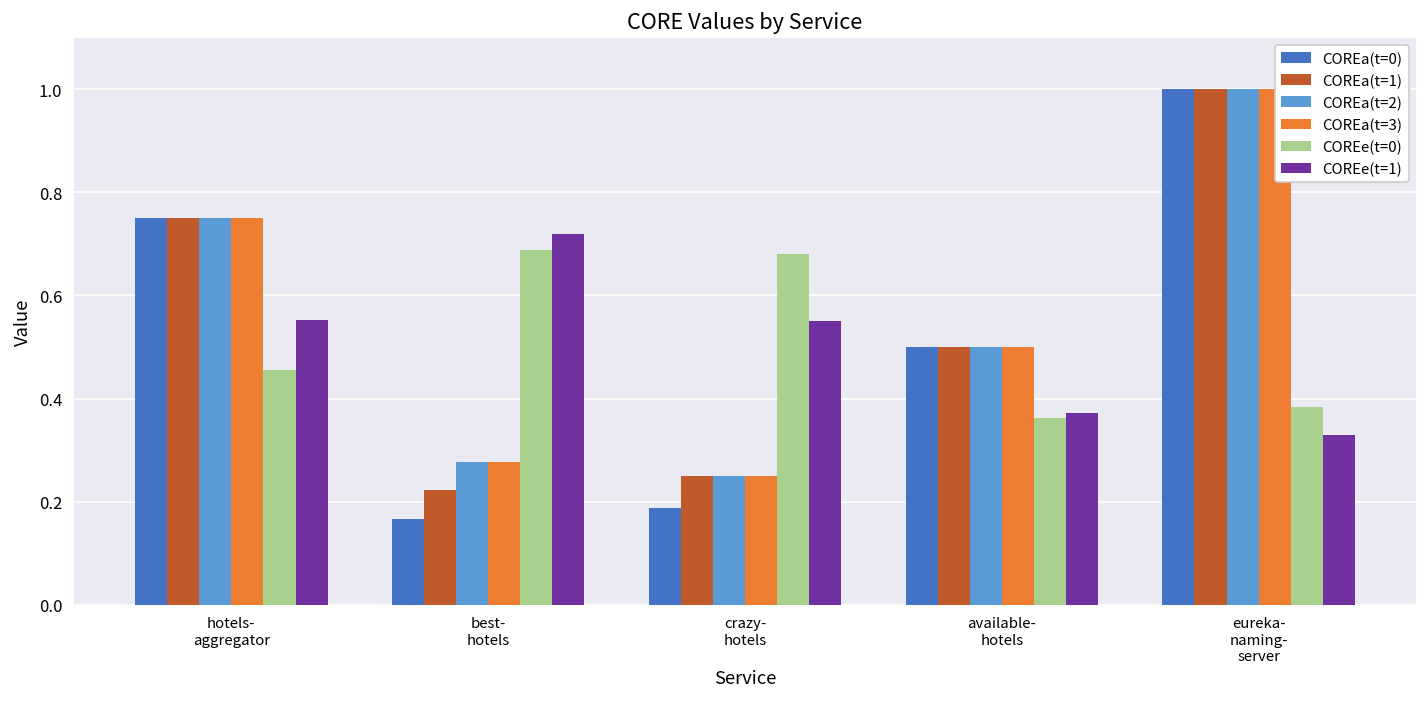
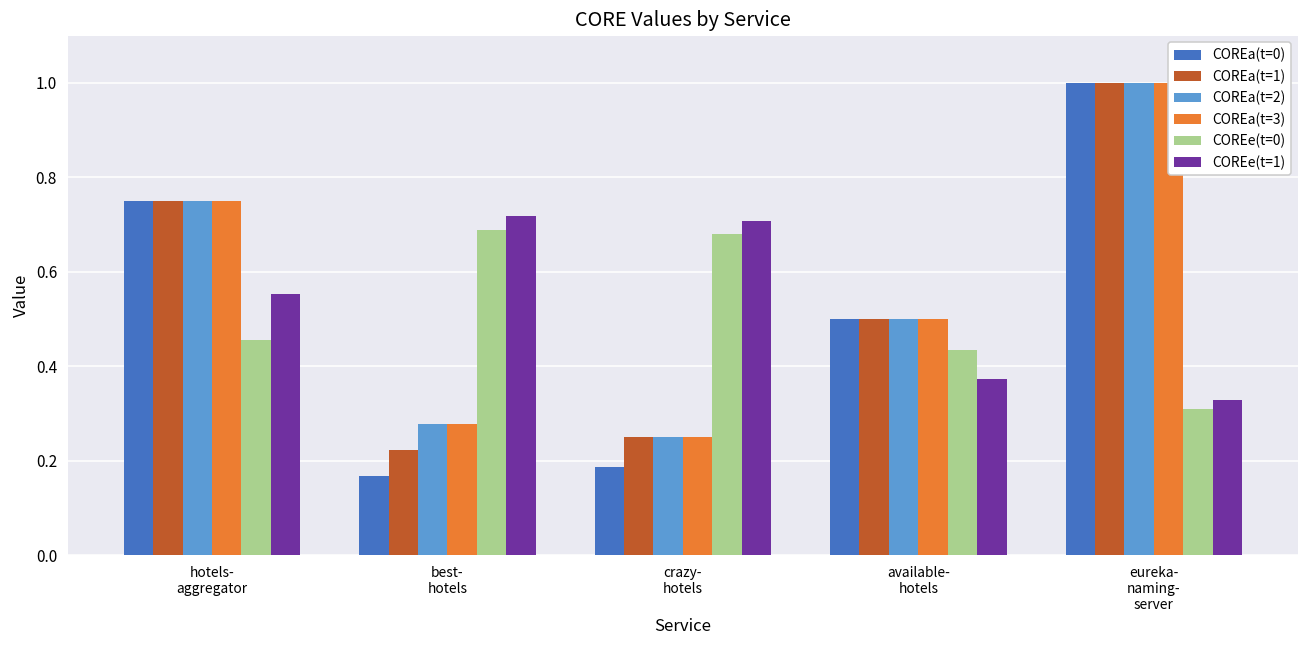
COREe(t=1), crazy- hotels: 0.55 -> 0.71
COREe(t=0), available- hotels: 0.36 -> 0.43
COREe(t=0), eureka- naming- server: 0.38 -> 0.31
